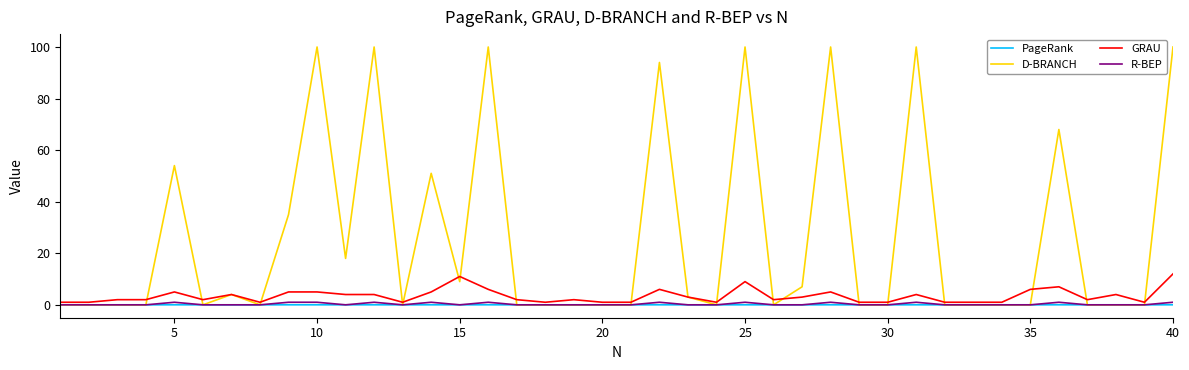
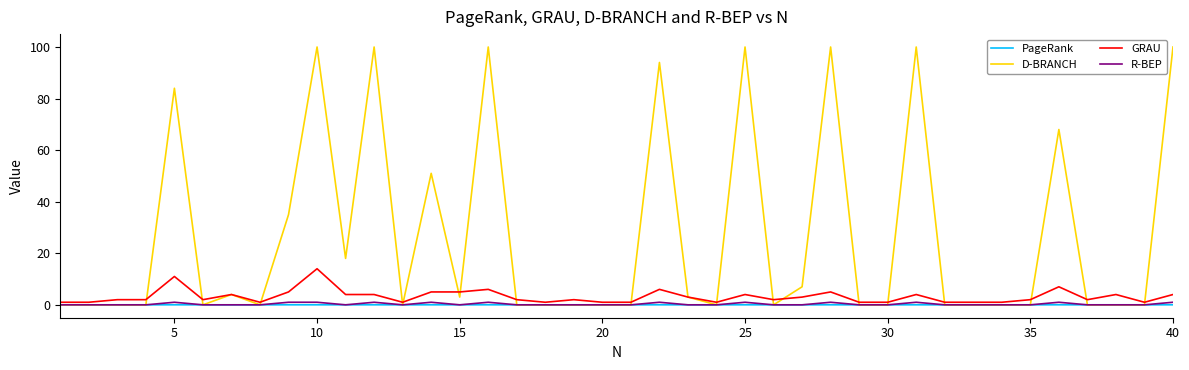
D-BRANCH, 5: 54 -> 84
GRAU, 5: 5 -> 11
GRAU, 10: 5 -> 14
D-BRANCH, 15: 9 -> 3
GRAU, 15: 11 -> 5
GRAU, 25: 9 -> 4
GRAU, 35: 6 -> 2
GRAU, 40: 12 -> 4
